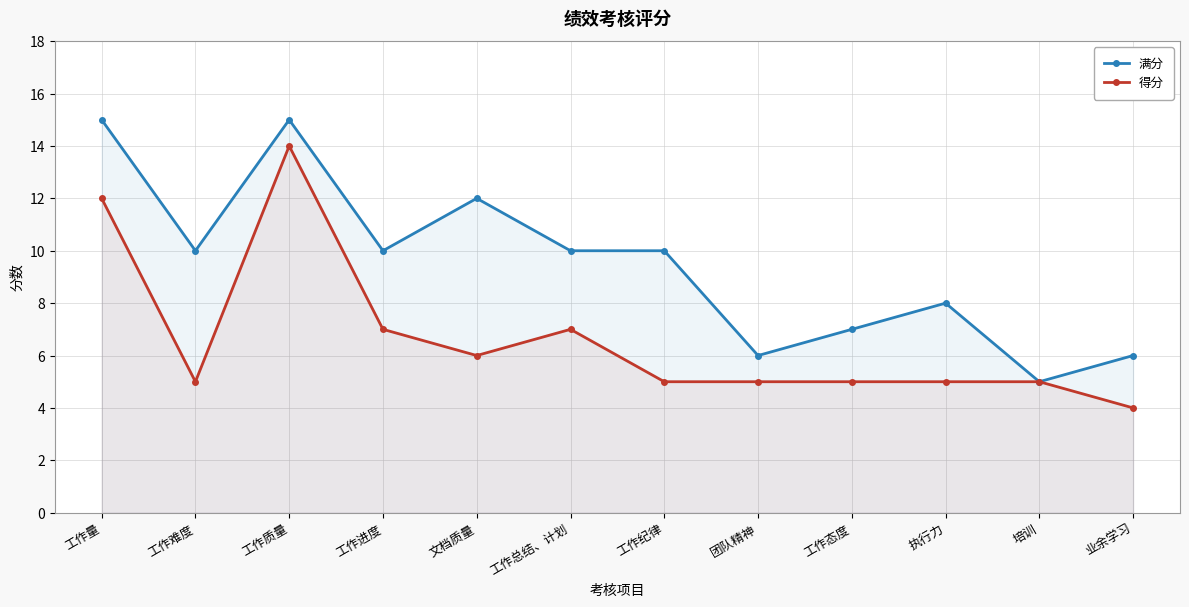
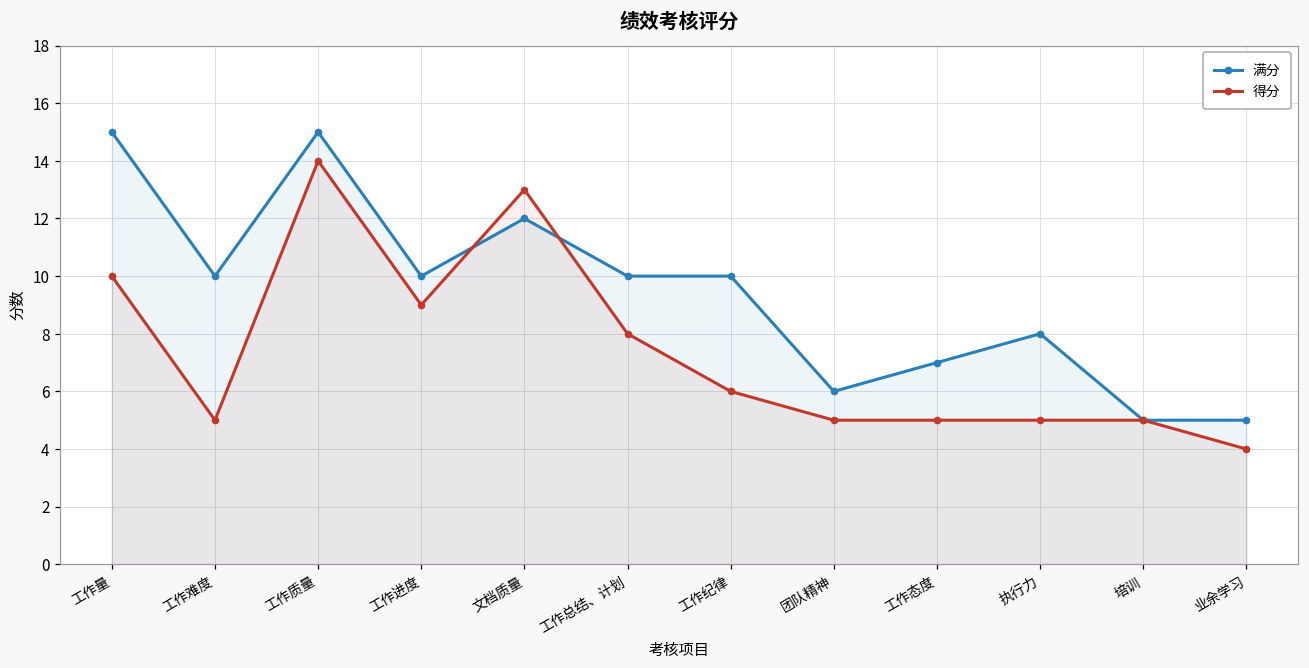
得分, 工作量: 12 -> 10
得分, 工作进度: 7 -> 9
得分, 文档质量: 6 -> 13
得分, 工作总结、计划: 7 -> 8
得分, 工作纪律: 5 -> 6
满分, 业余学习: 6 -> 5
